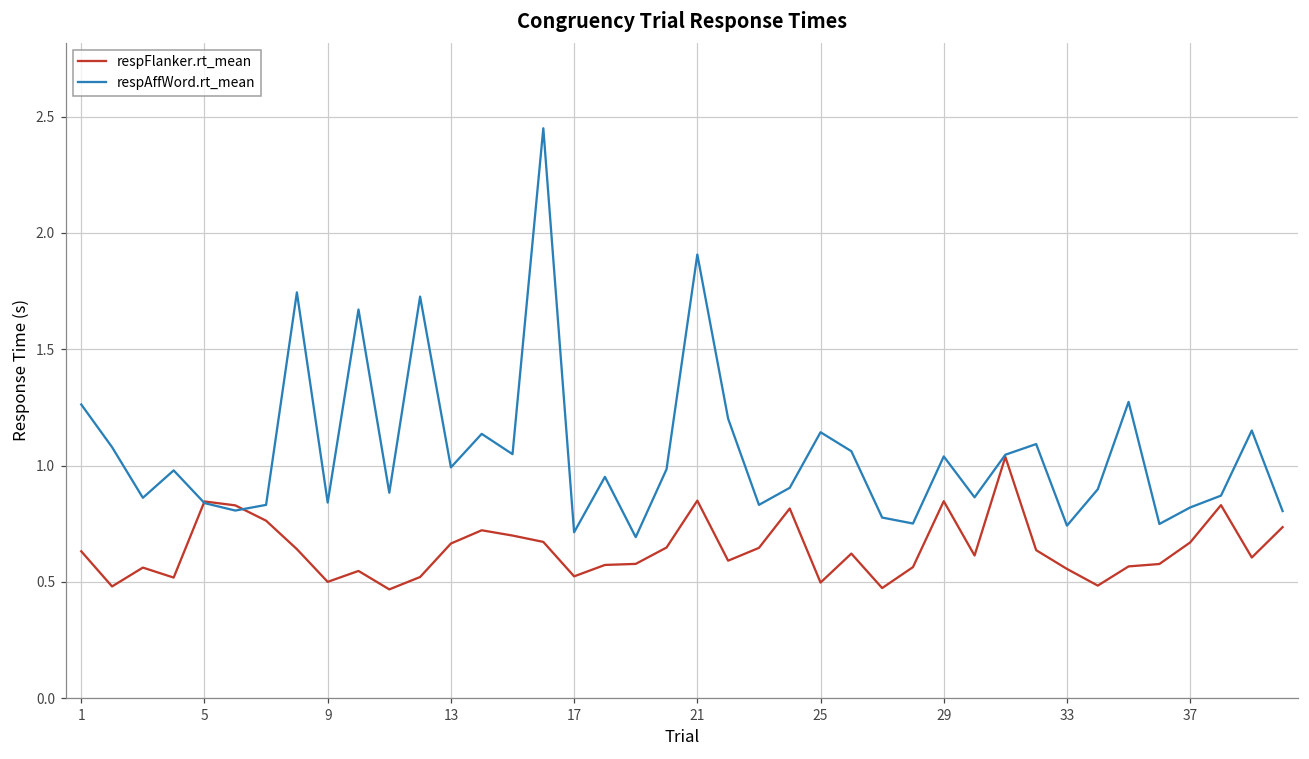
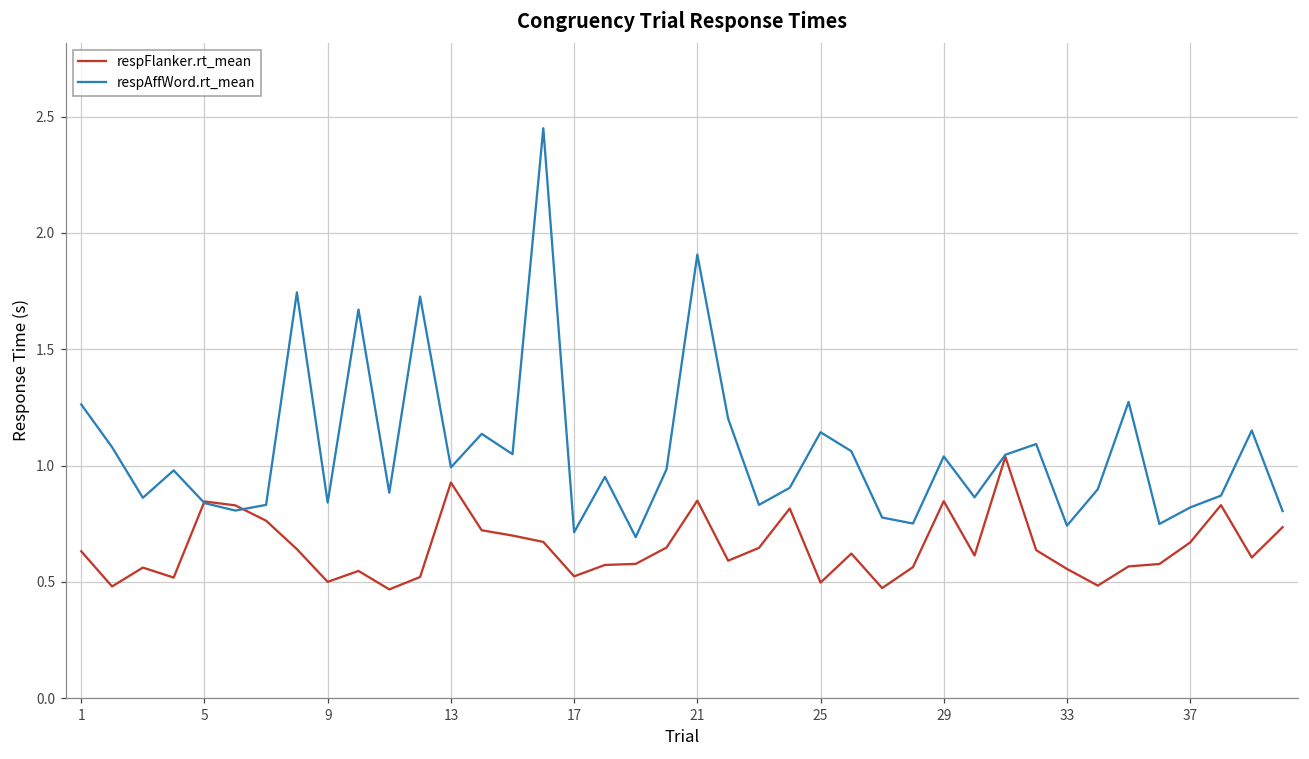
respFlanker.rt_mean, 13: 0.66 -> 0.93
